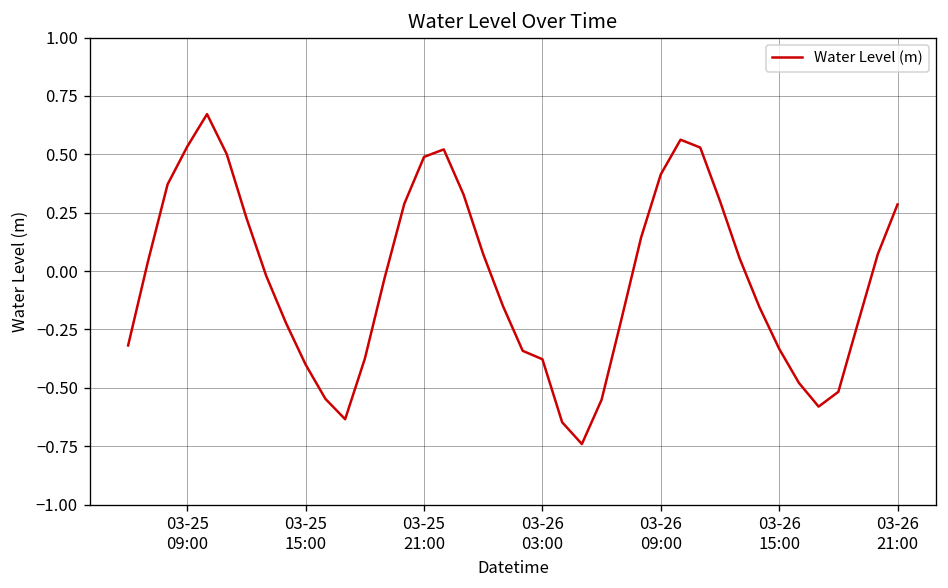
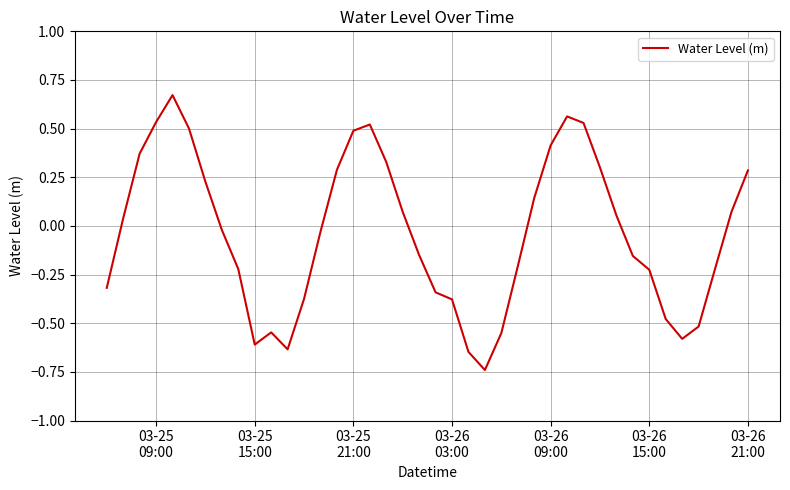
03-25 15:00: -0.40 -> -0.61
03-26 15:00: -0.33 -> -0.23
